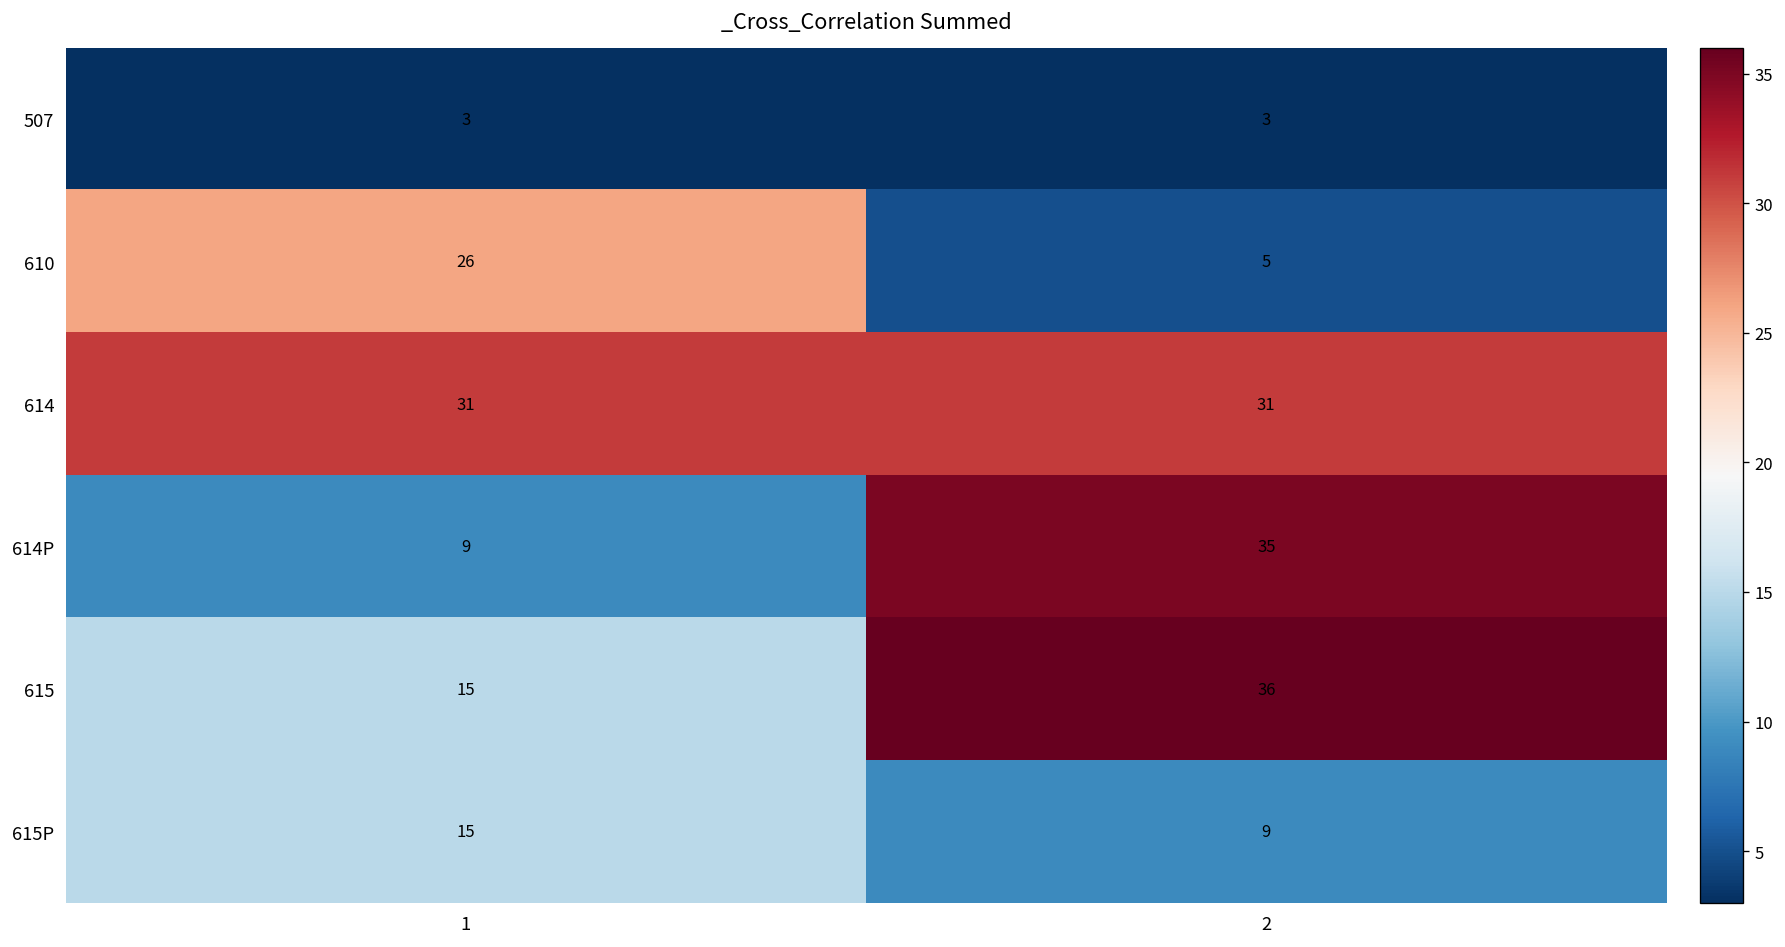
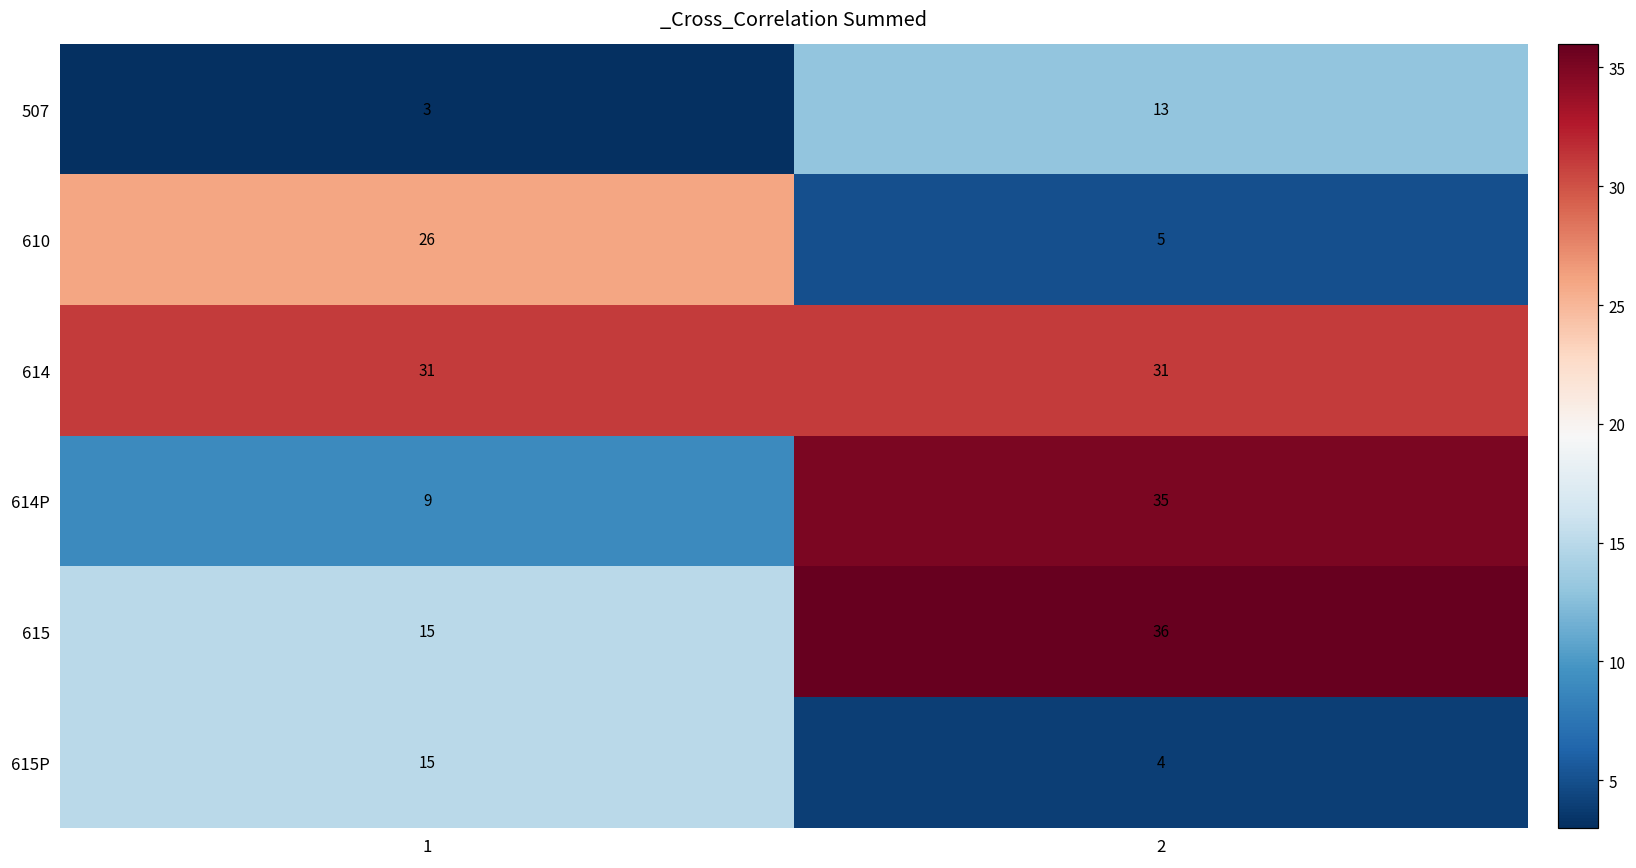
507, 2: 3 -> 13
615P, 2: 9 -> 4
